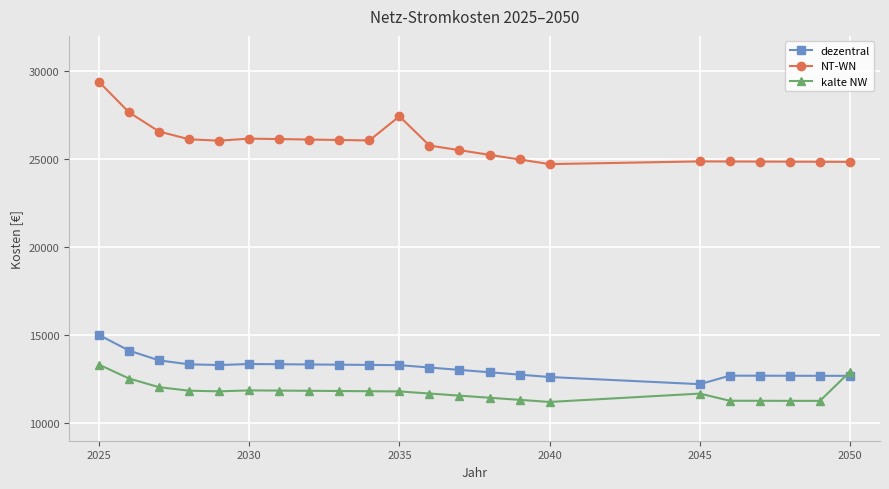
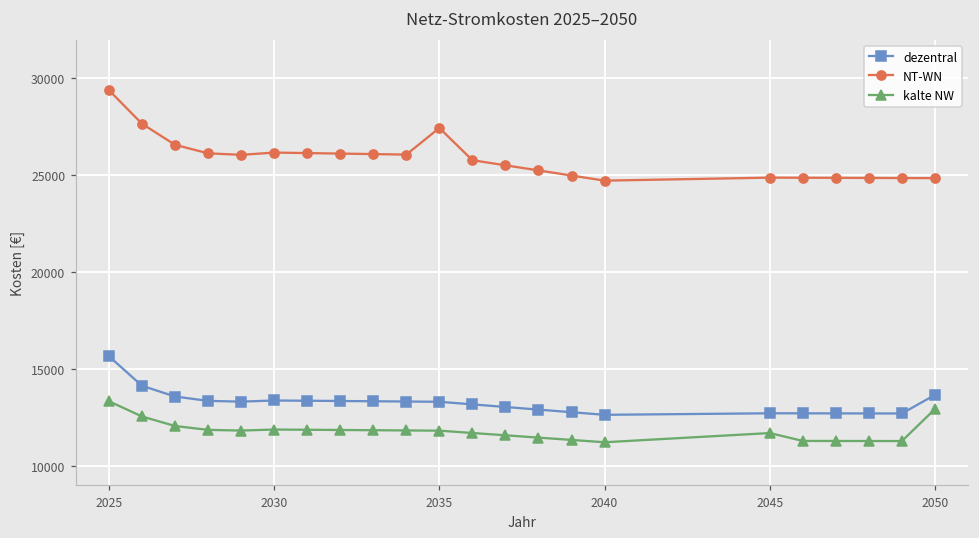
dezentral, 2025: 15000 -> 15600
dezentral, 2045: 12200 -> 12700
dezentral, 2050: 12700 -> 13600
